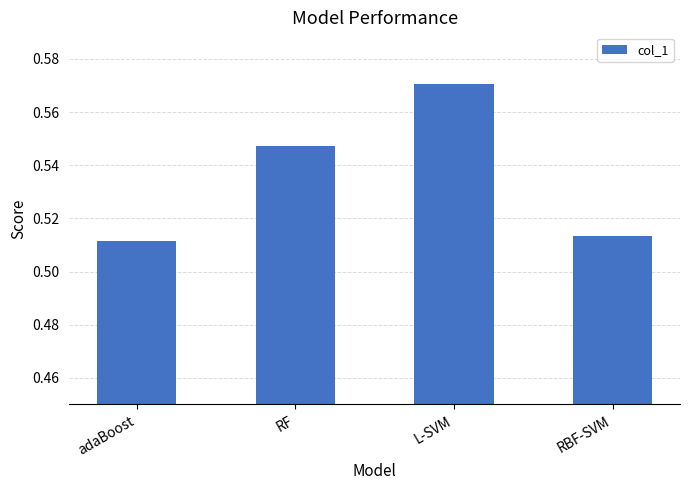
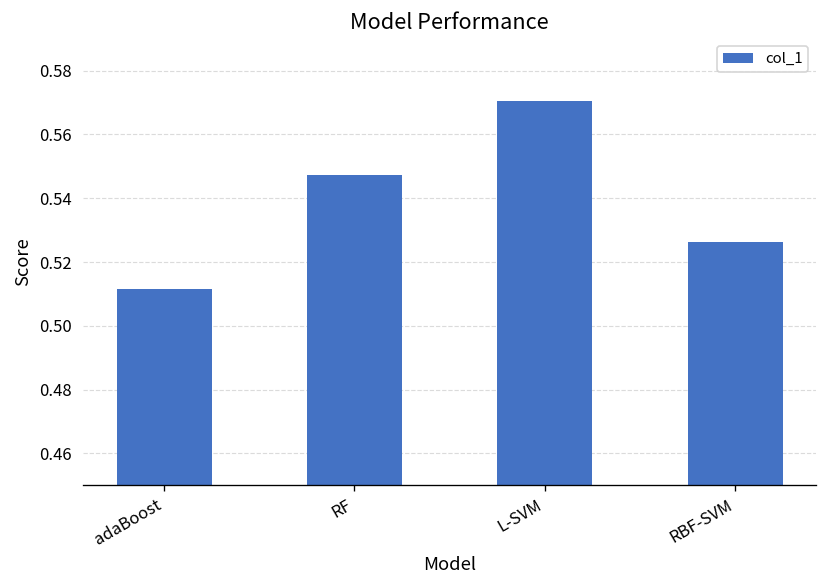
RBF-SVM: 0.513 -> 0.526
